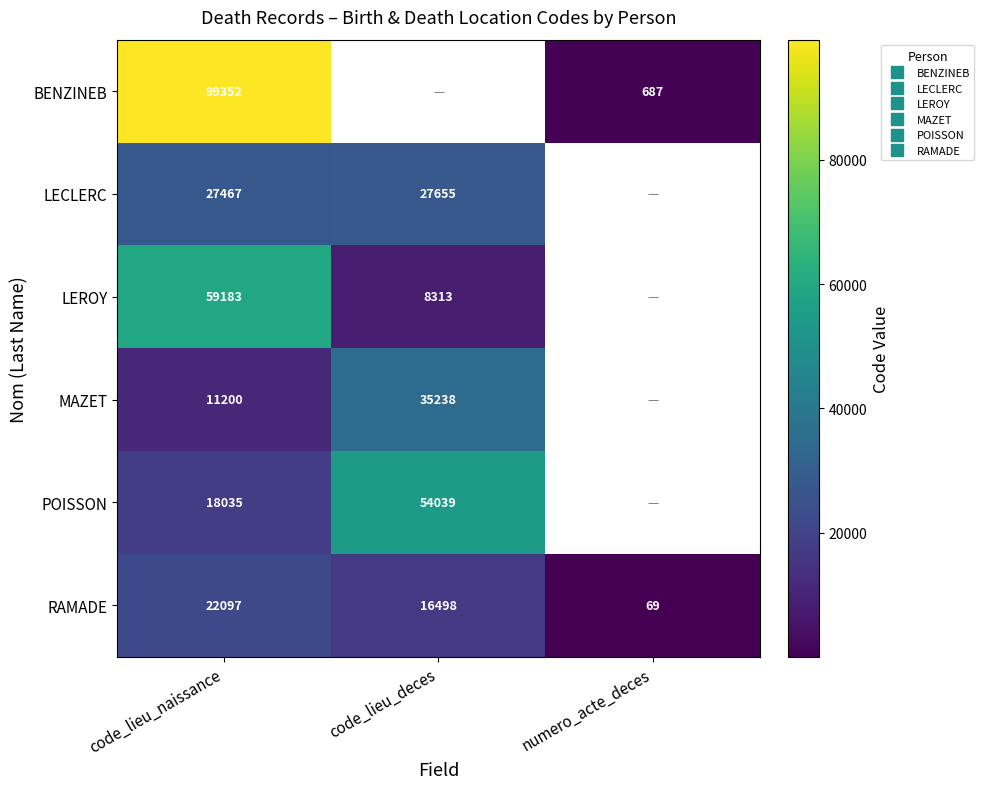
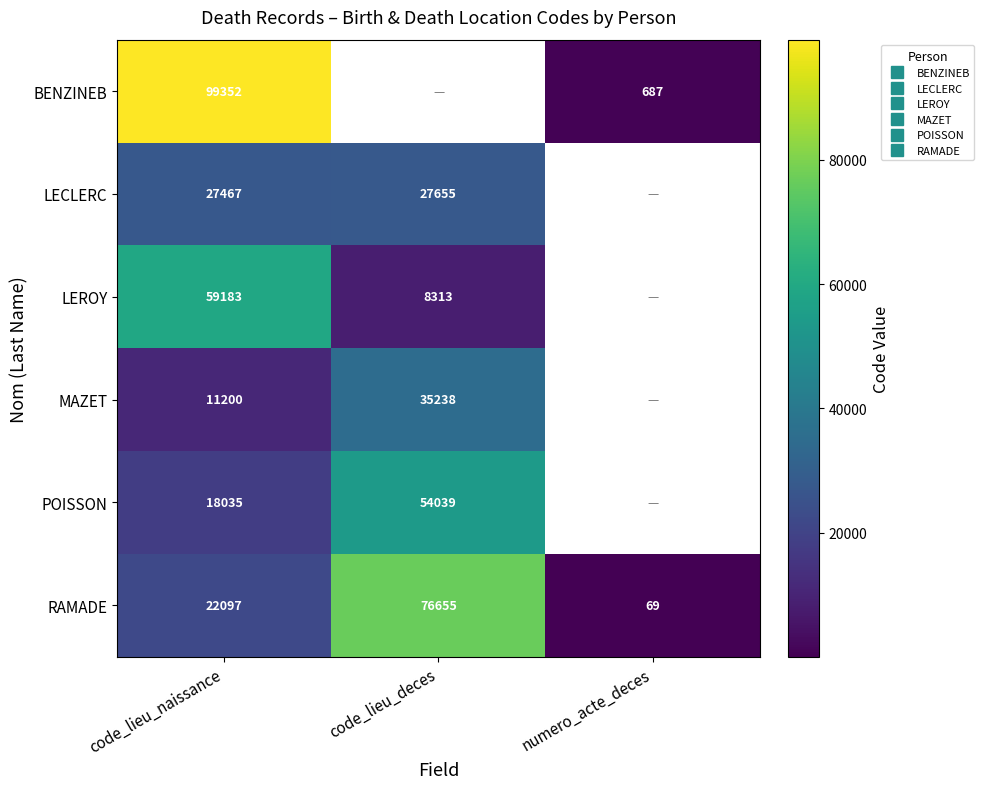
RAMADE, code_lieu_deces: 16498 -> 76655
